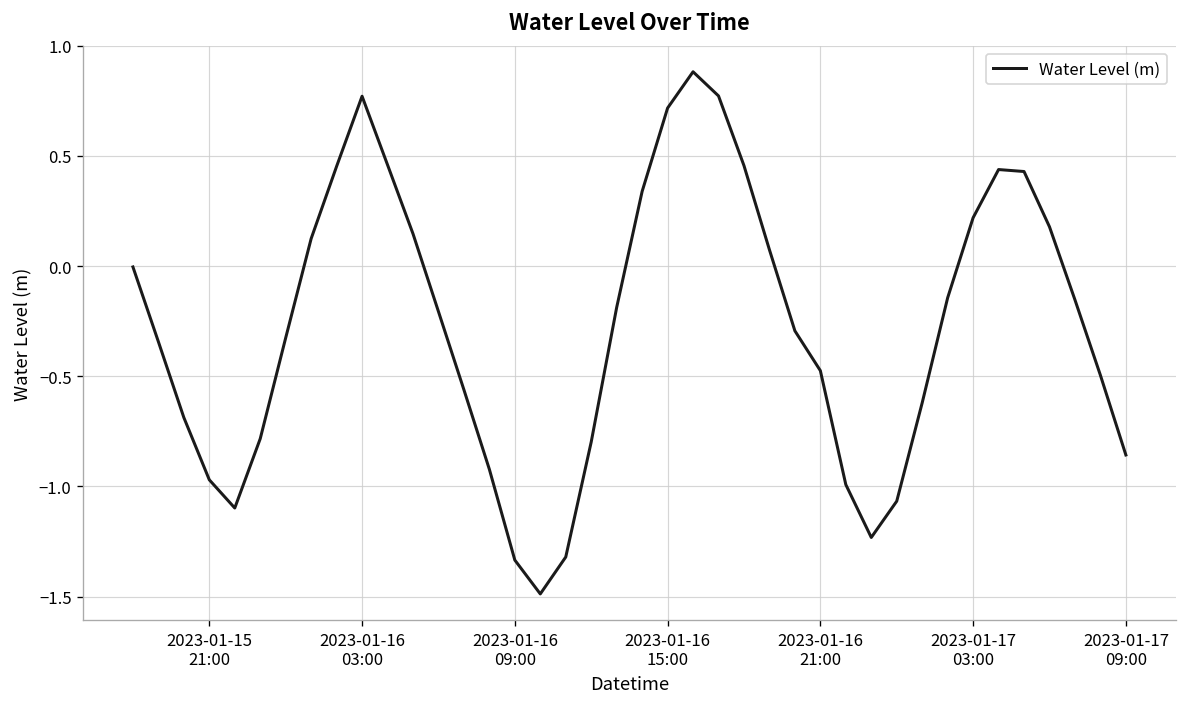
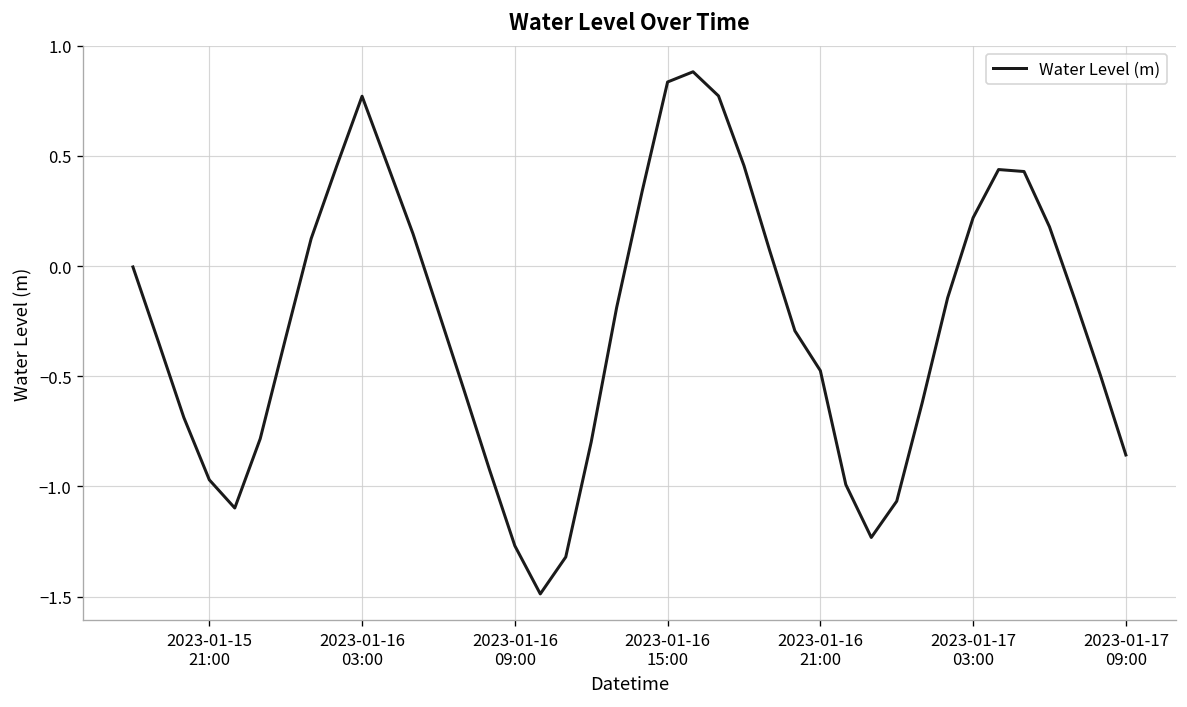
2023-01-16 09:00: -1.33 -> -1.27
2023-01-16 15:00: 0.72 -> 0.84
